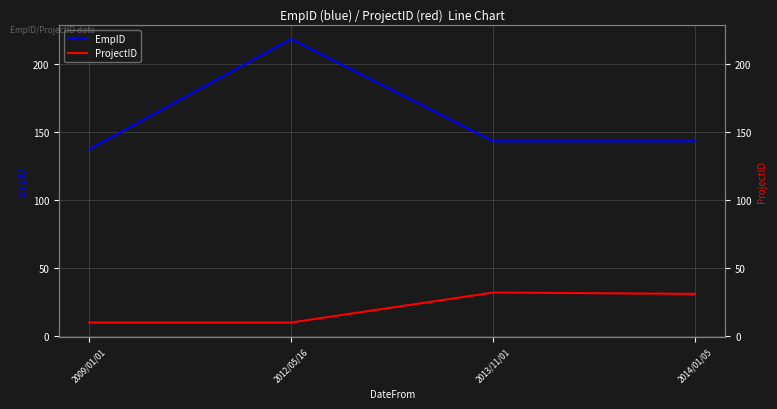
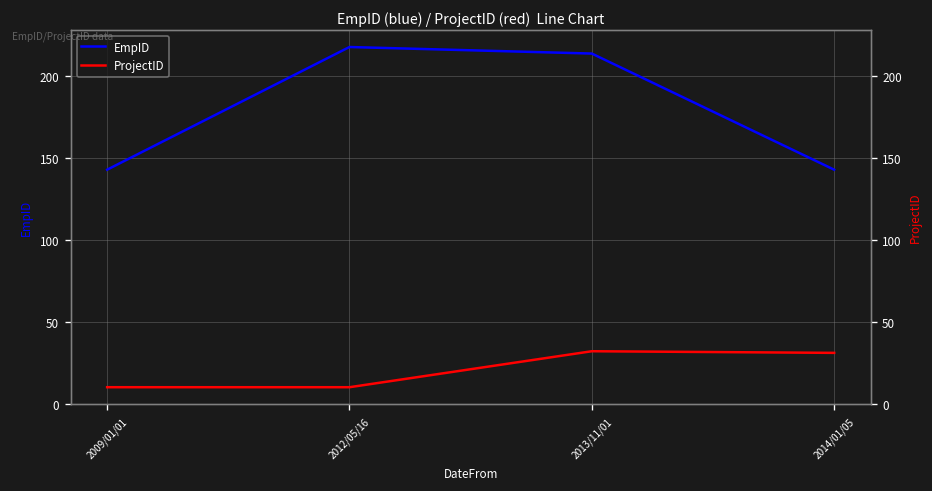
EmpID, 2009/01/01: 137 -> 143
EmpID, 2013/11/01: 143 -> 214
